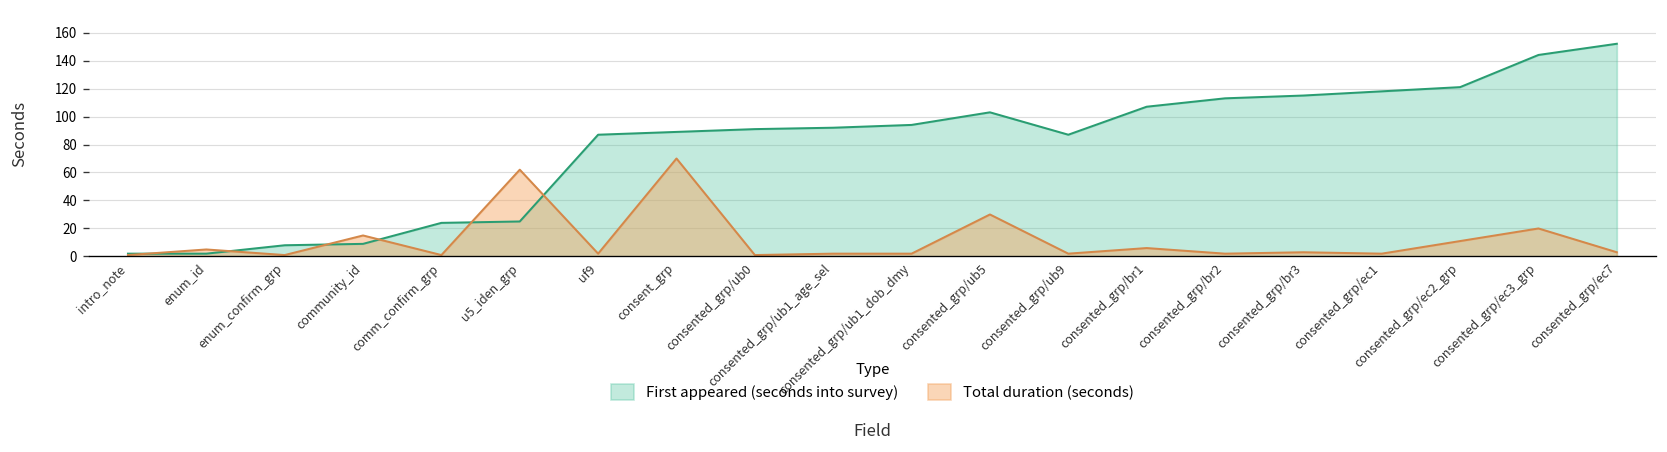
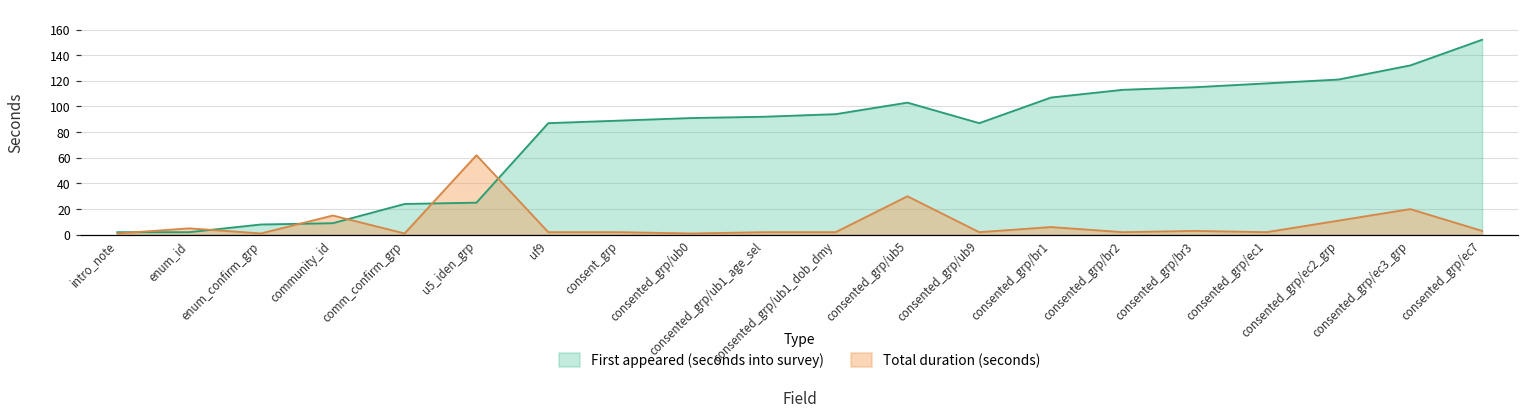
Total duration (seconds), consent_grp: 70 -> 2
First appeared (seconds into survey), consented_grp/ec3_grp: 144 -> 132
